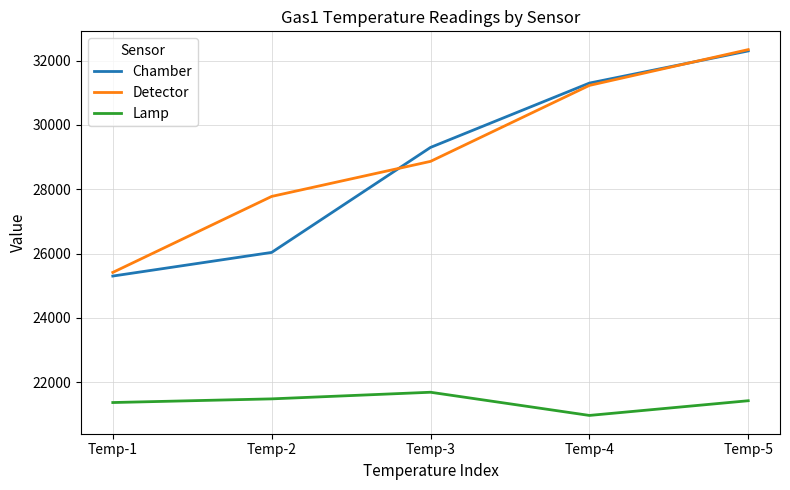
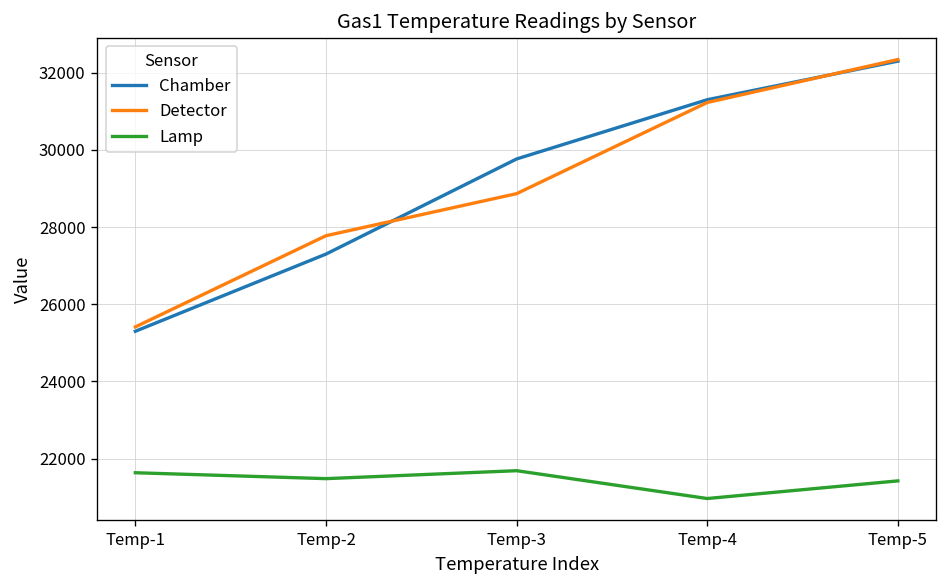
Lamp, Temp-1: 21400 -> 21600
Chamber, Temp-2: 26000 -> 27300
Chamber, Temp-3: 29300 -> 29800
